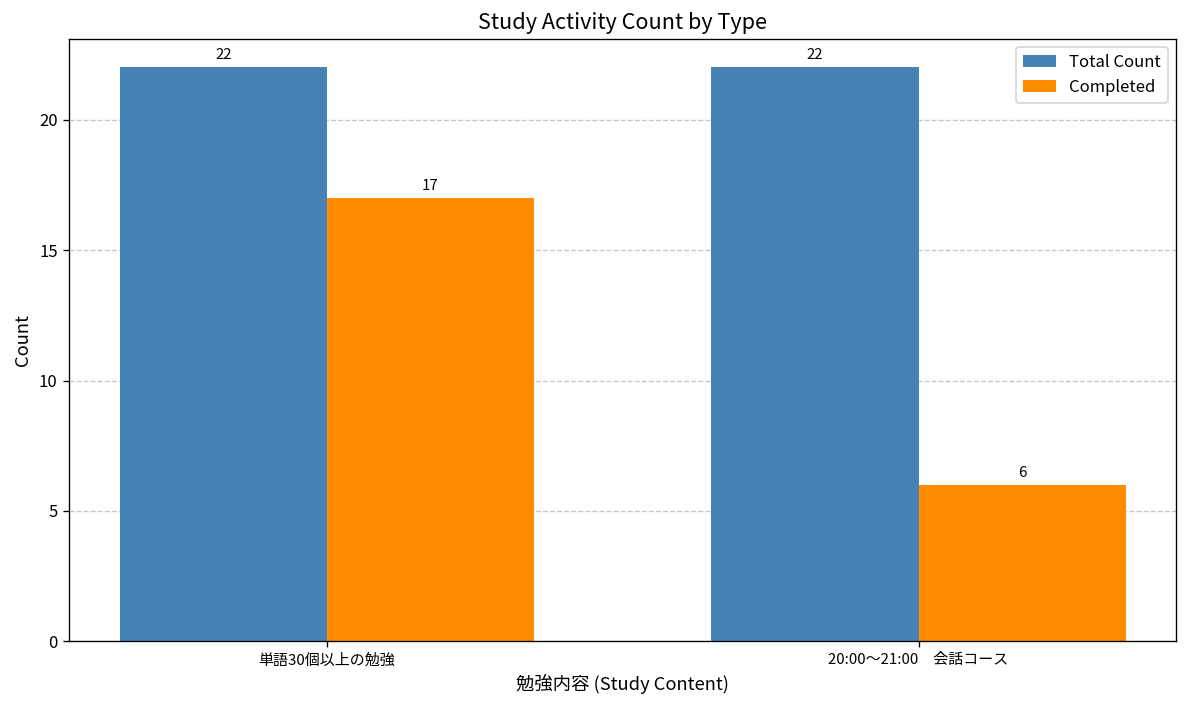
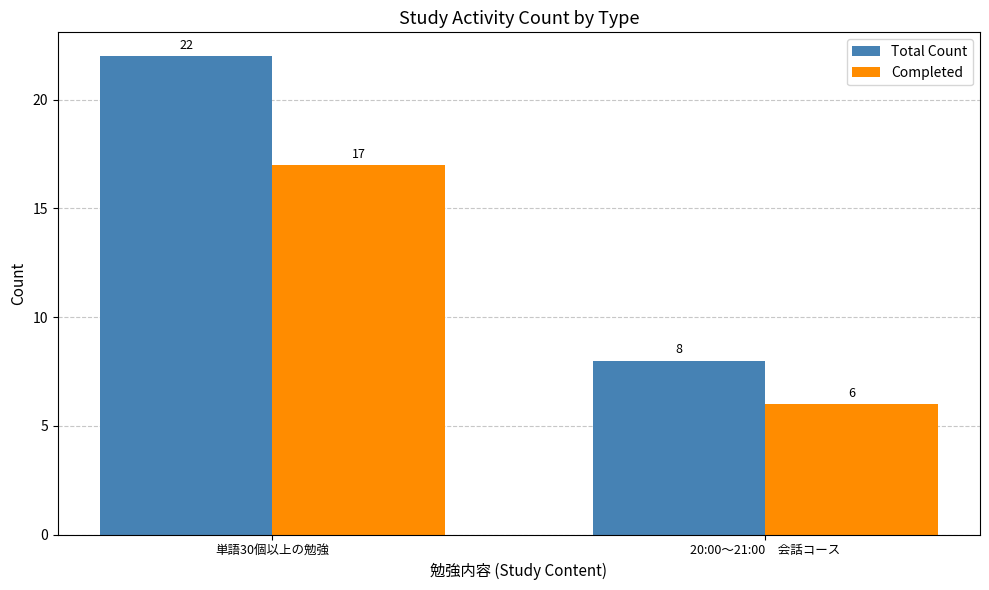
Total Count, 20:00～21:00 会話コース: 22 -> 8
